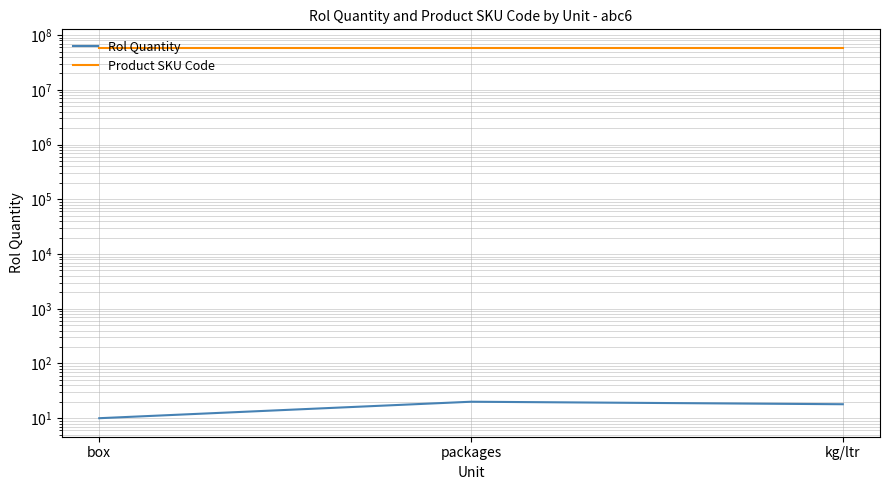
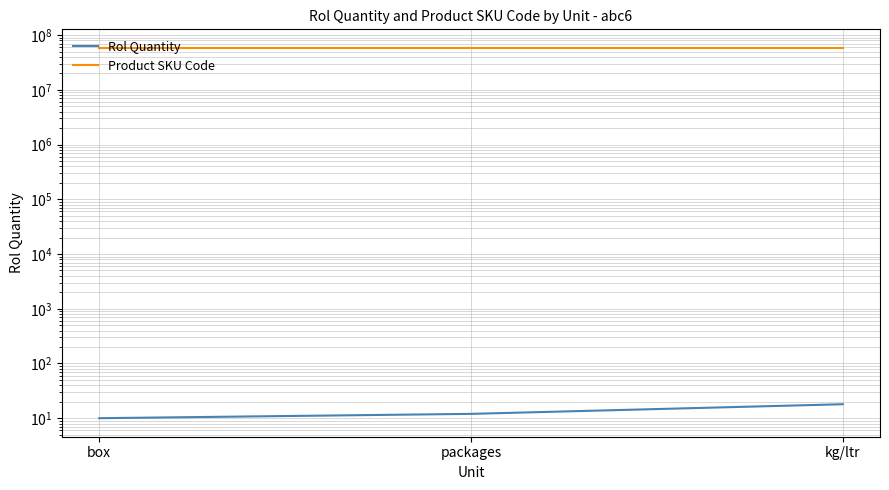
Rol Quantity, packages: 20 -> 12
